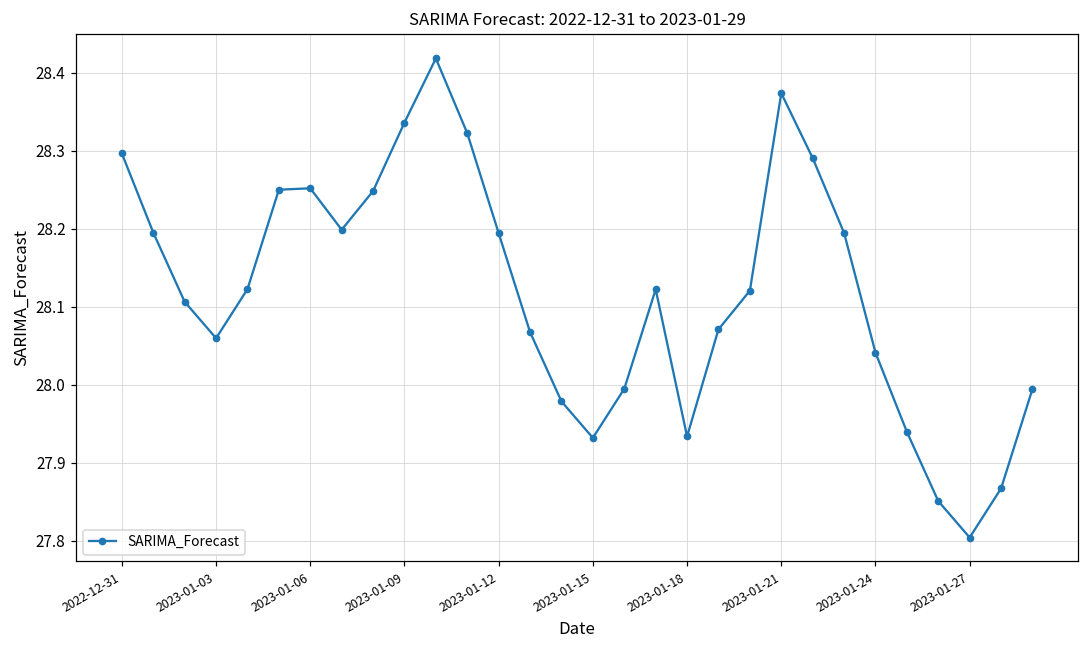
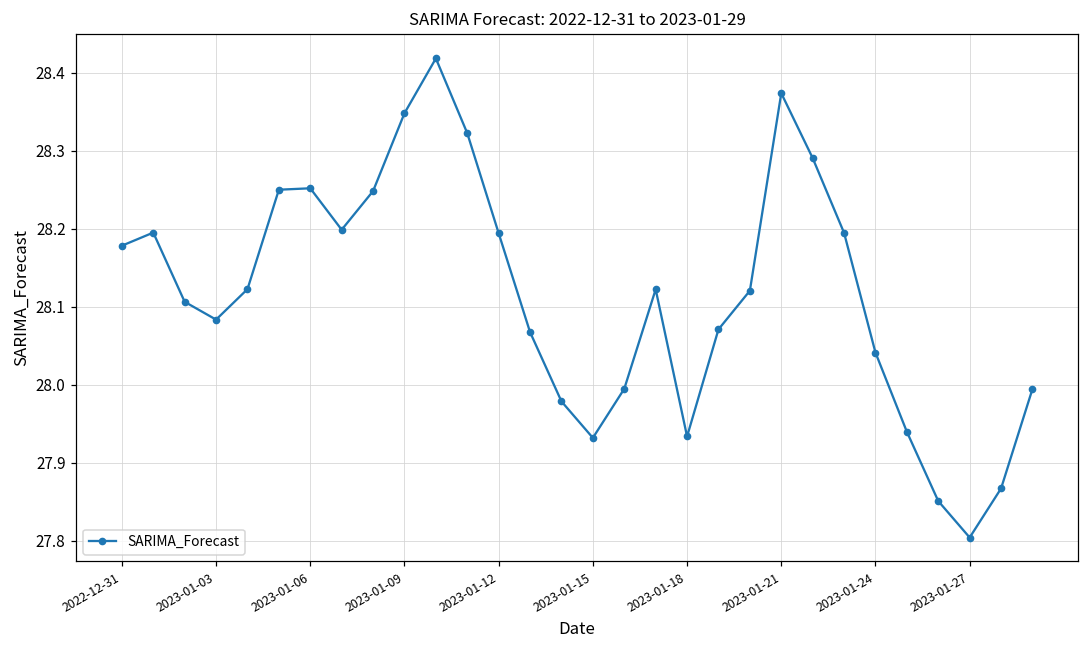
2022-12-31: 28.30 -> 28.18
2023-01-03: 28.06 -> 28.08
2023-01-09: 28.34 -> 28.35
